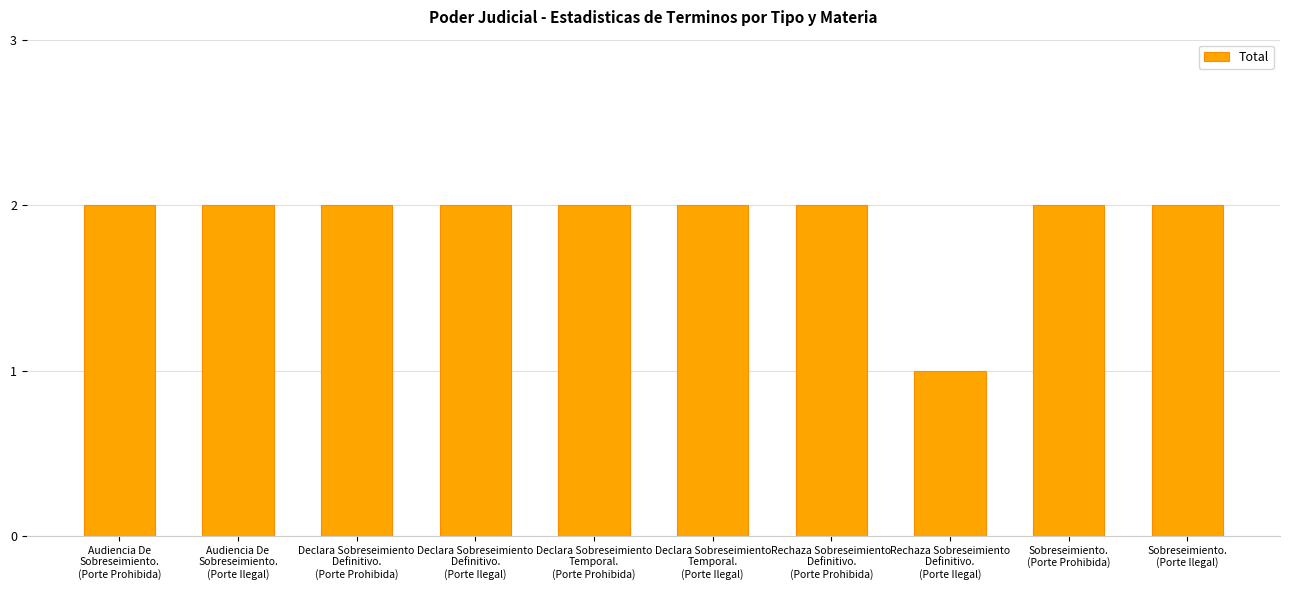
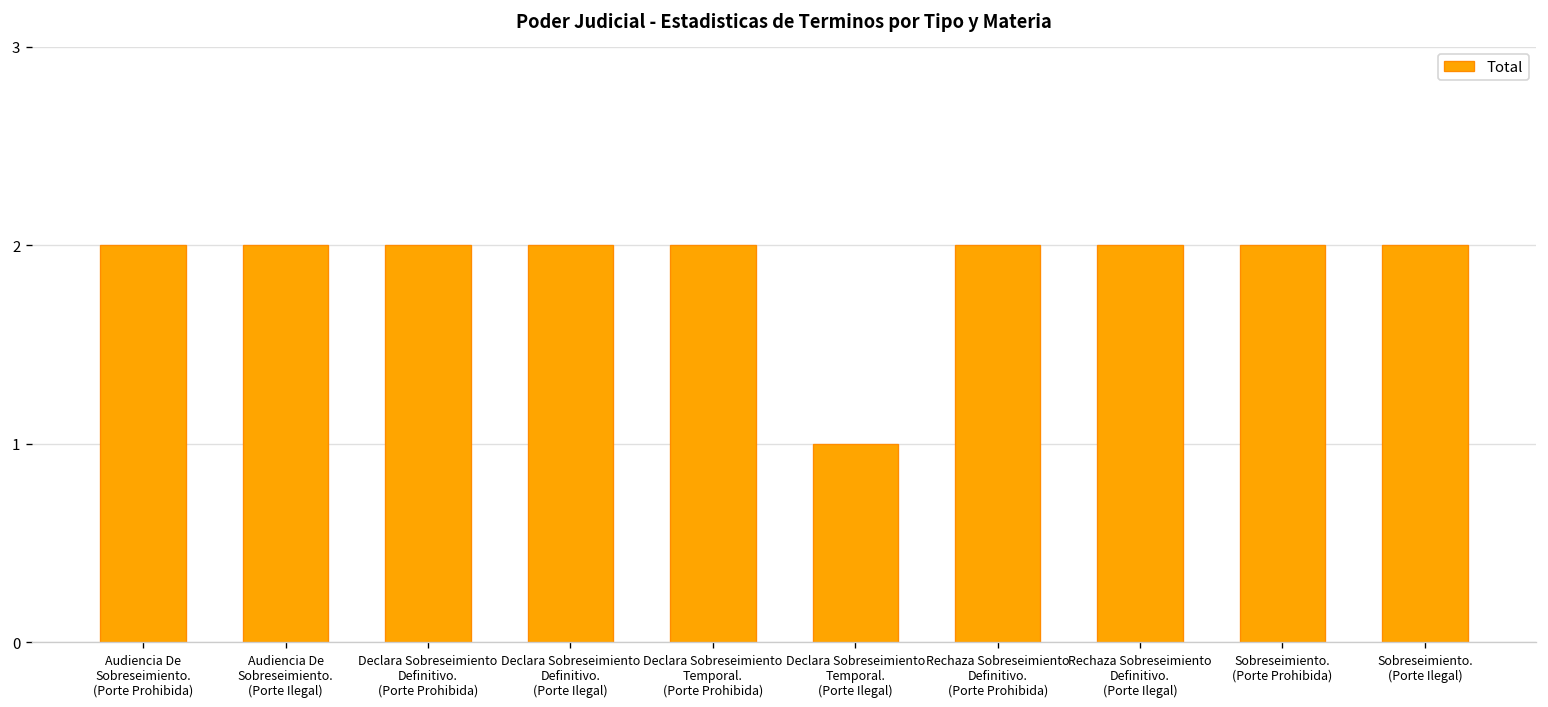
Declara Sobreseimiento Temporal. (Porte Ilegal): 2 -> 1
Rechaza Sobreseimiento Definitivo. (Porte Ilegal): 1 -> 2
